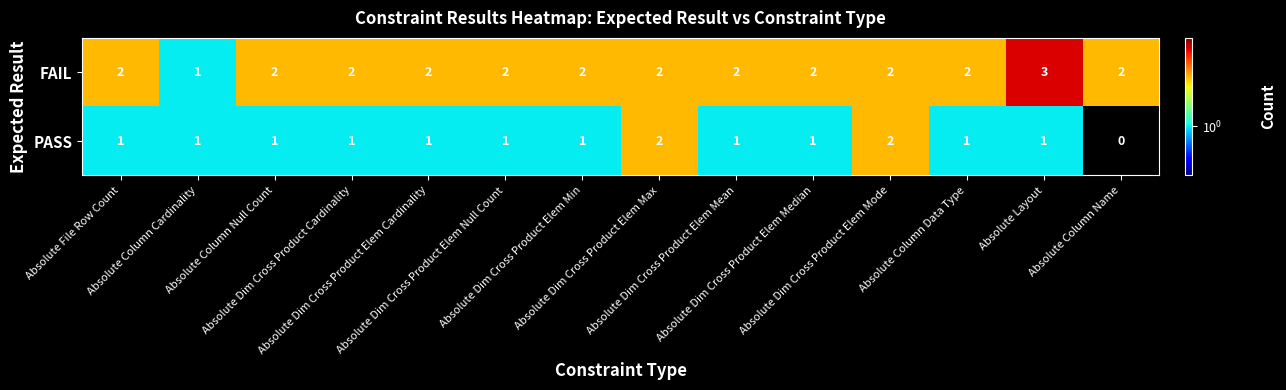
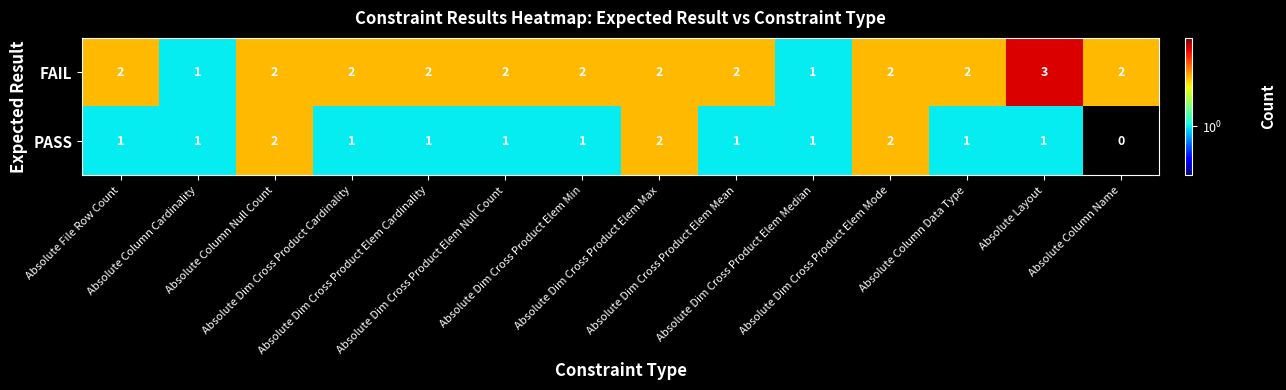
FAIL, Absolute Dim Cross Product Elem Median: 2 -> 1
PASS, Absolute Column Null Count: 1 -> 2
